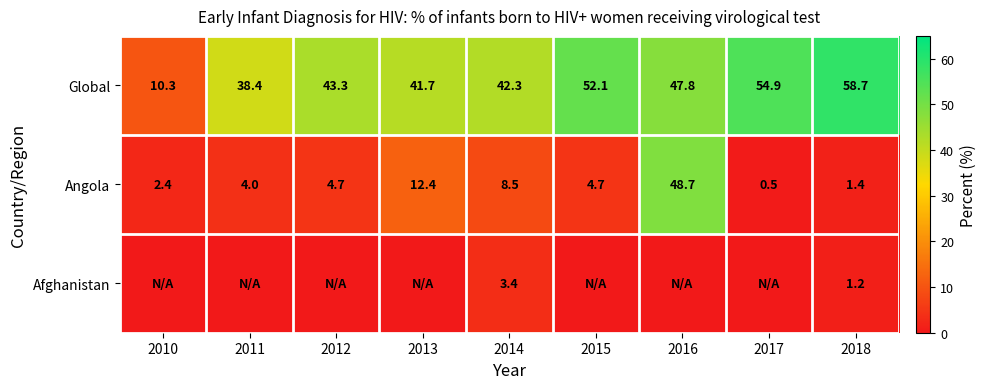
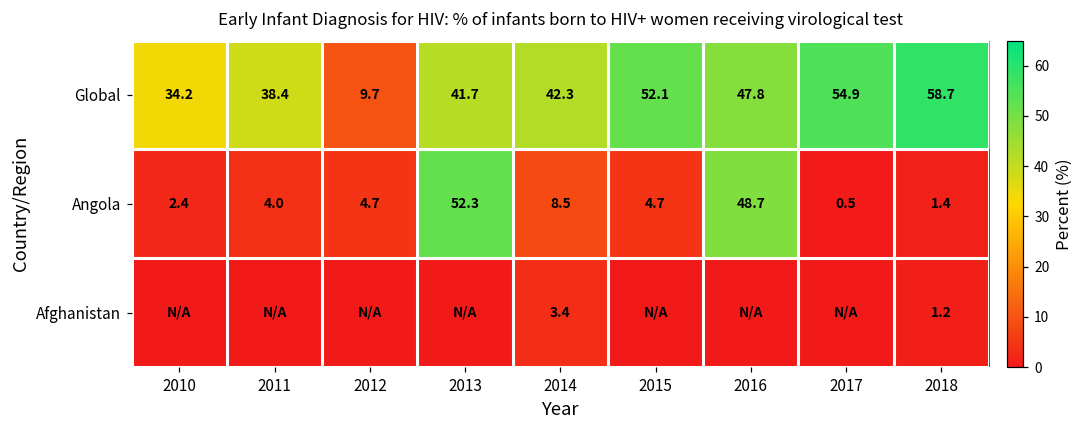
Global, 2010: 10.3 -> 34.2
Global, 2012: 43.3 -> 9.7
Angola, 2013: 12.4 -> 52.3
